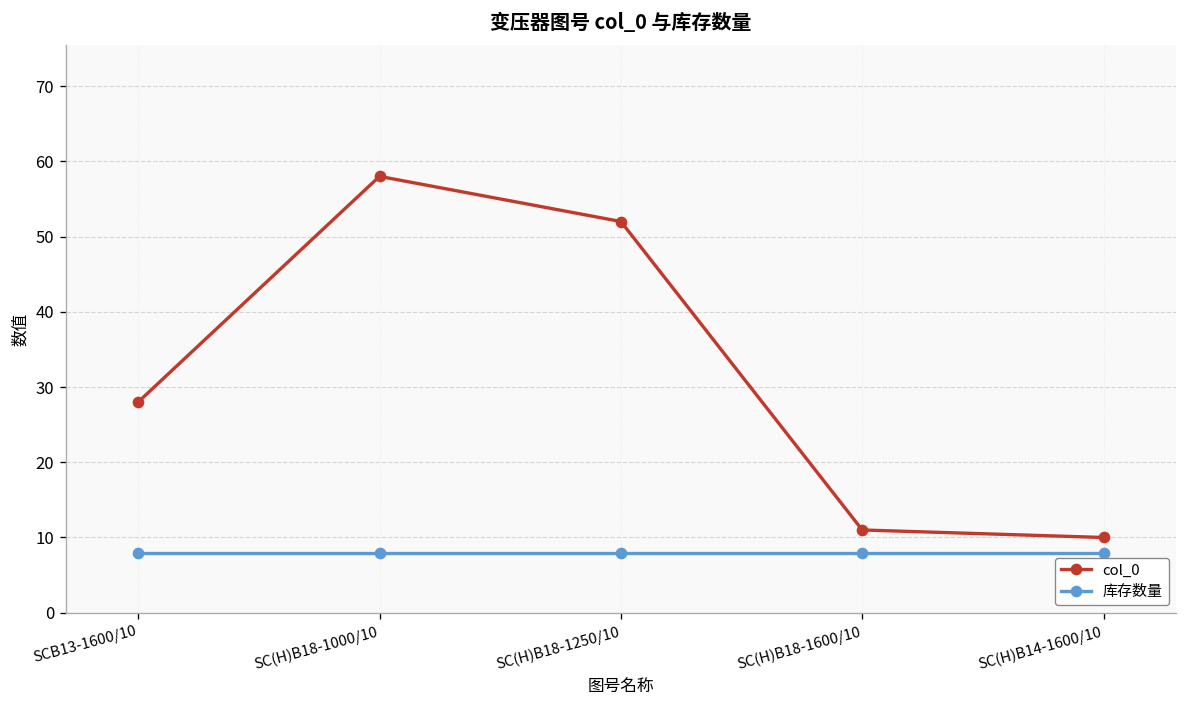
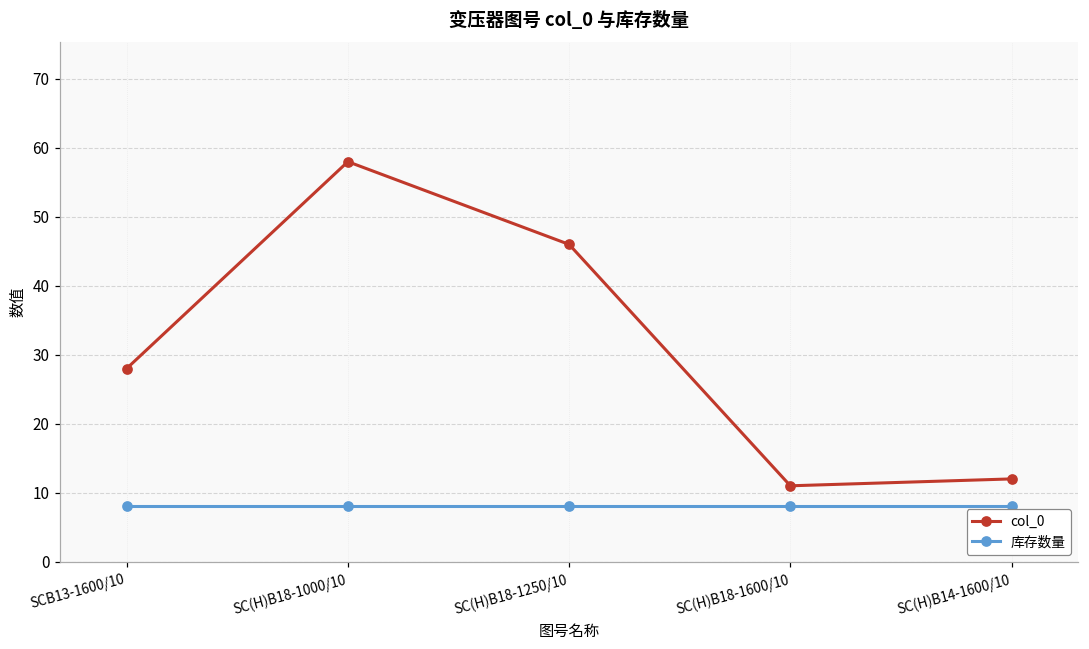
col_0, SC(H)B18-1250/10: 52 -> 46
col_0, SC(H)B14-1600/10: 10 -> 12
